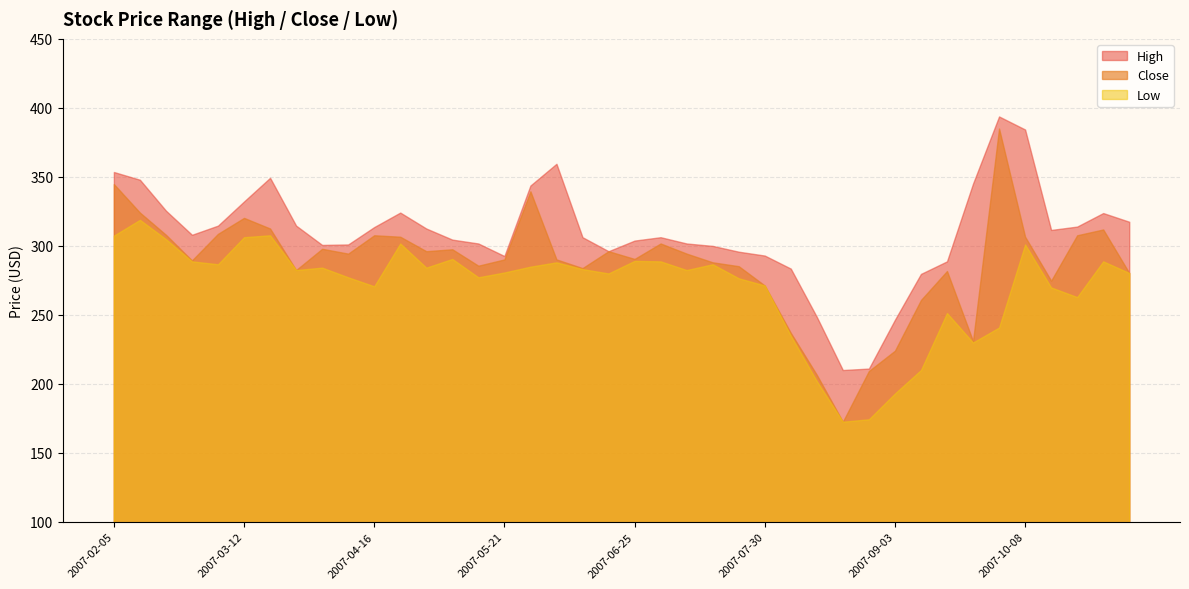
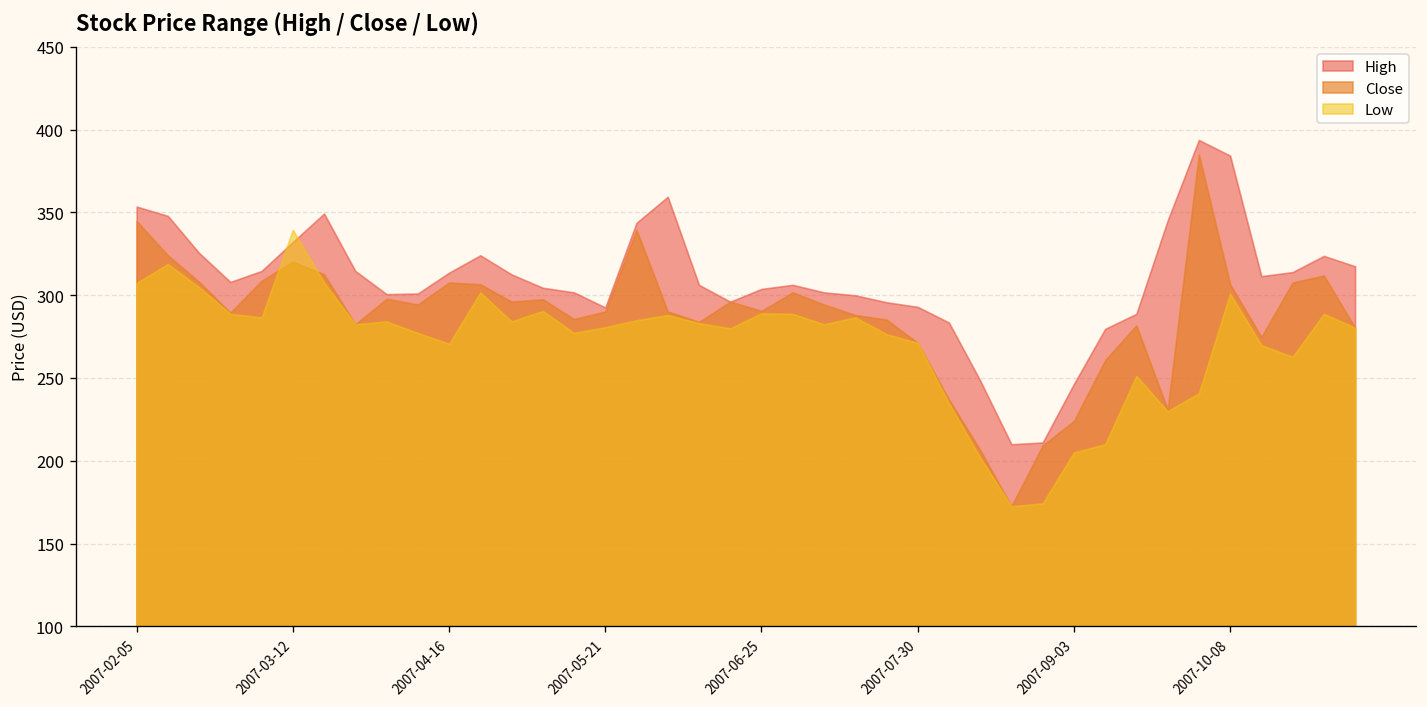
Low, 2007-03-12: 306 -> 339
Low, 2007-09-03: 193 -> 205
